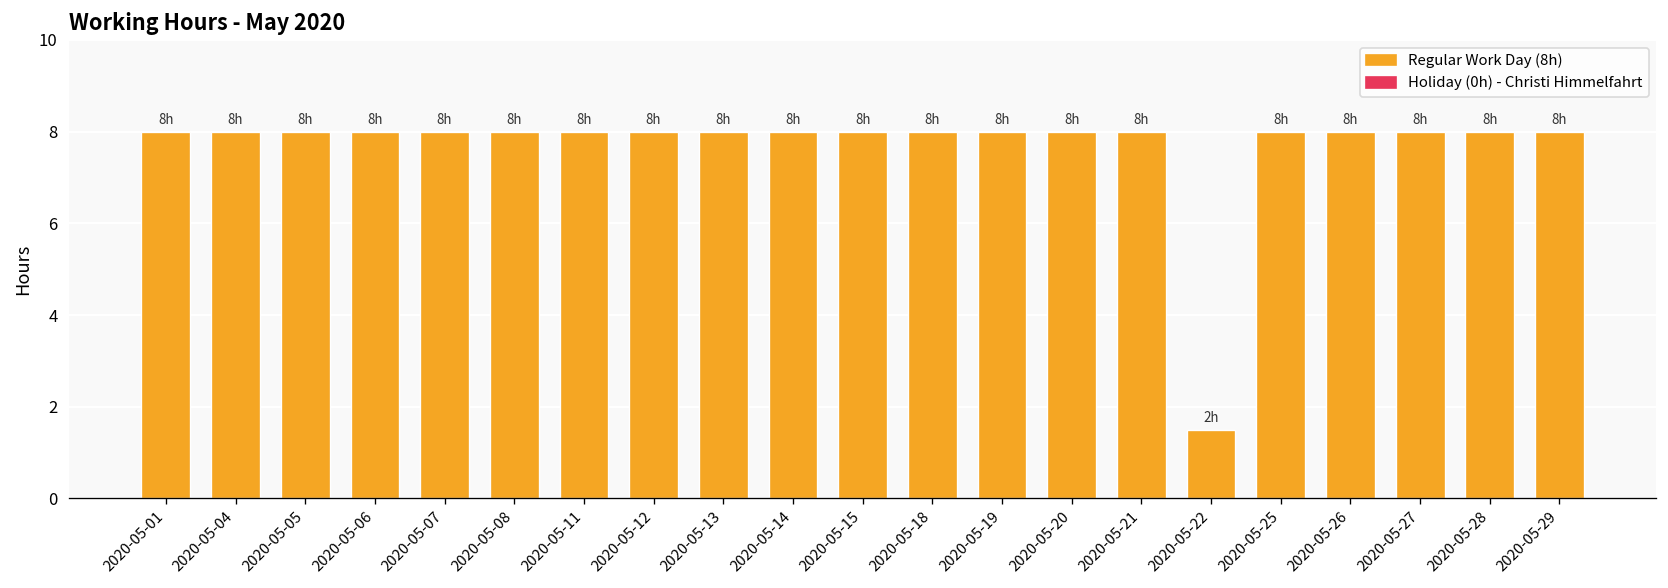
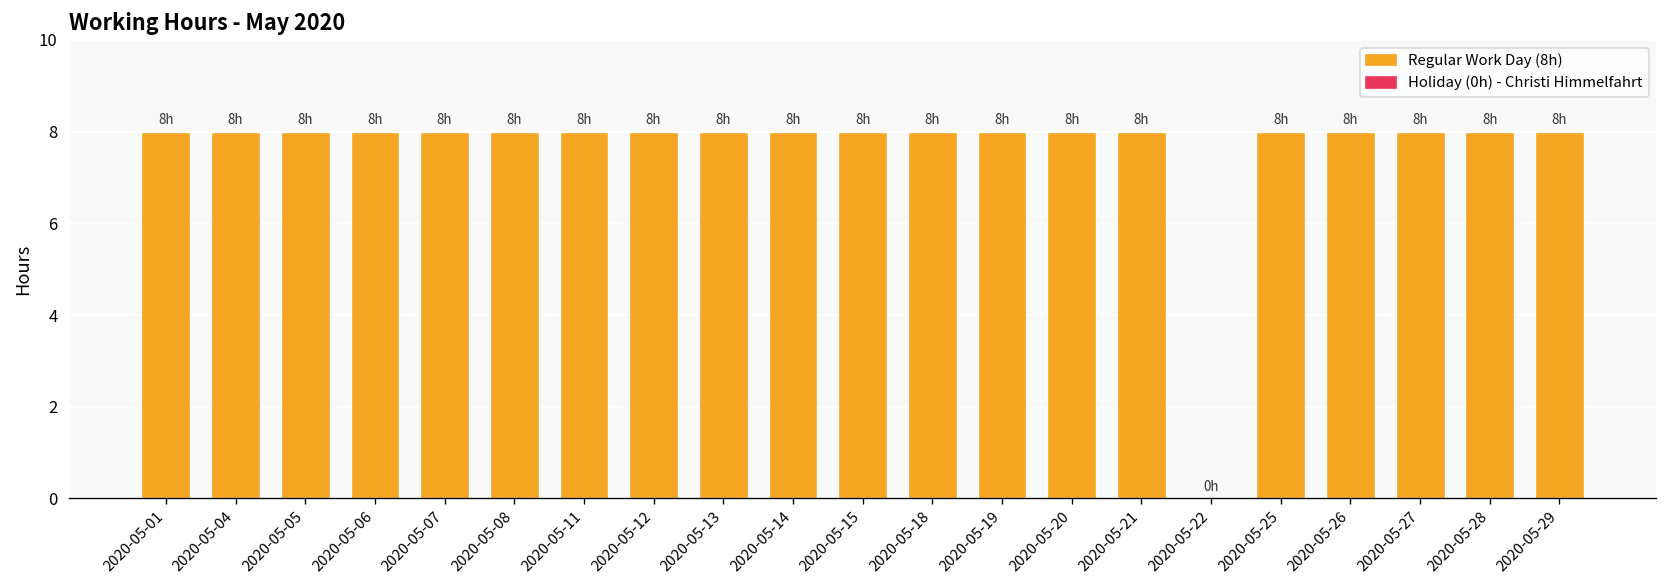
2020-05-22: 2h -> 0h
